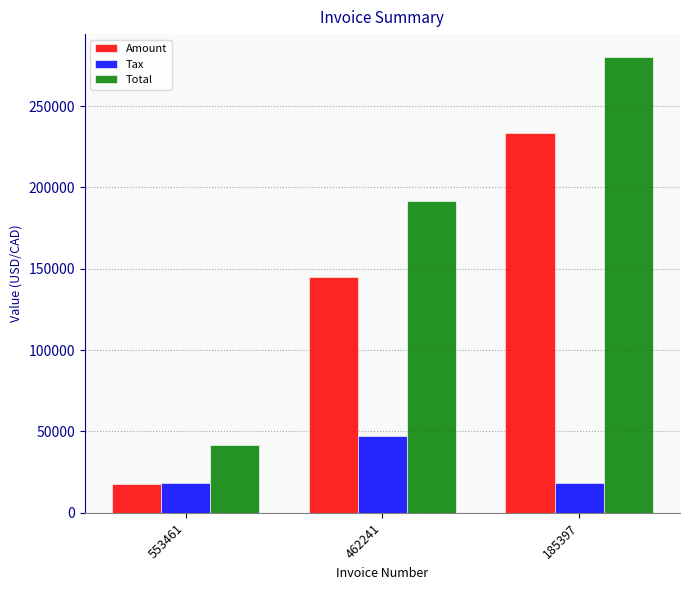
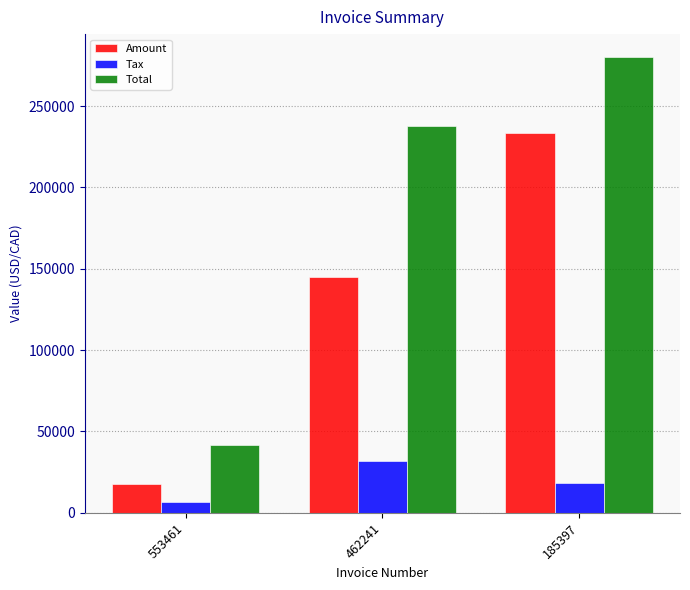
Tax, 553461: 18000 -> 7000
Tax, 462241: 47000 -> 32000
Total, 462241: 192000 -> 238000
